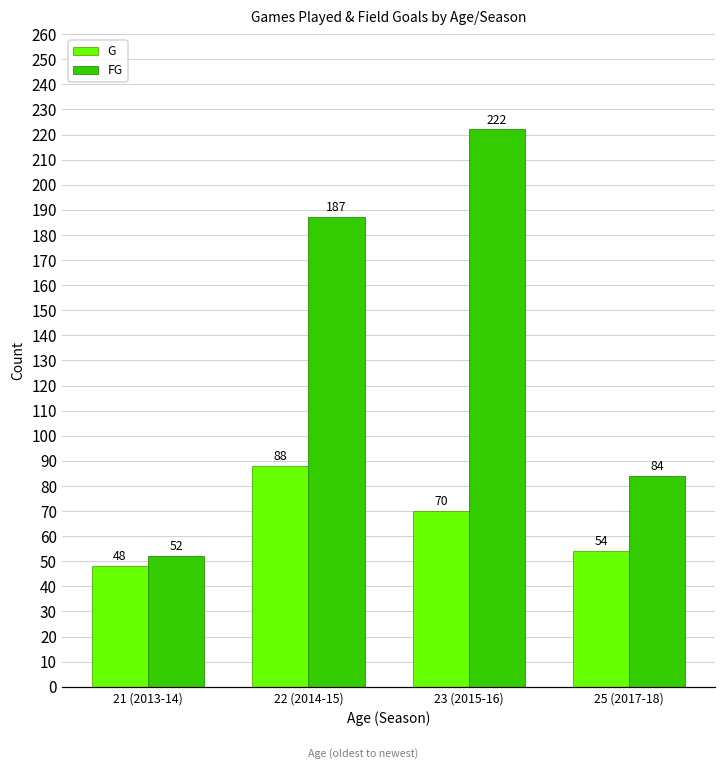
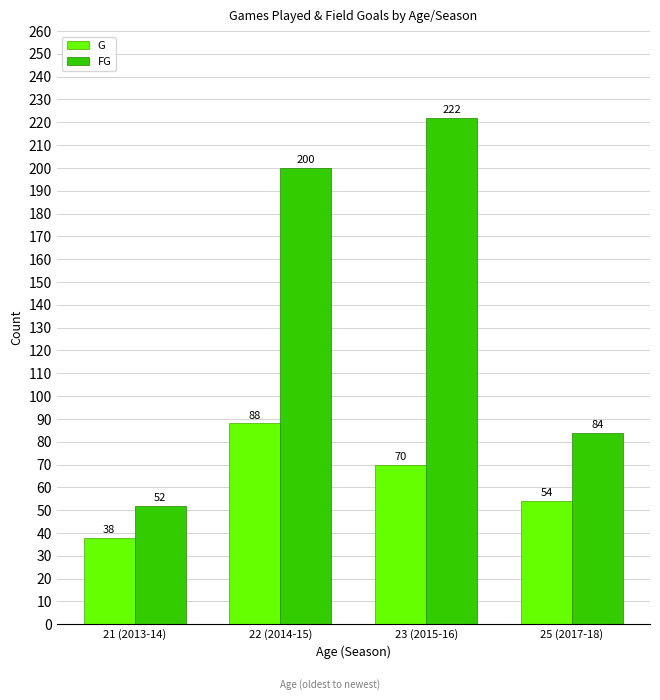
G, 21 (2013-14): 48 -> 38
FG, 22 (2014-15): 187 -> 200
